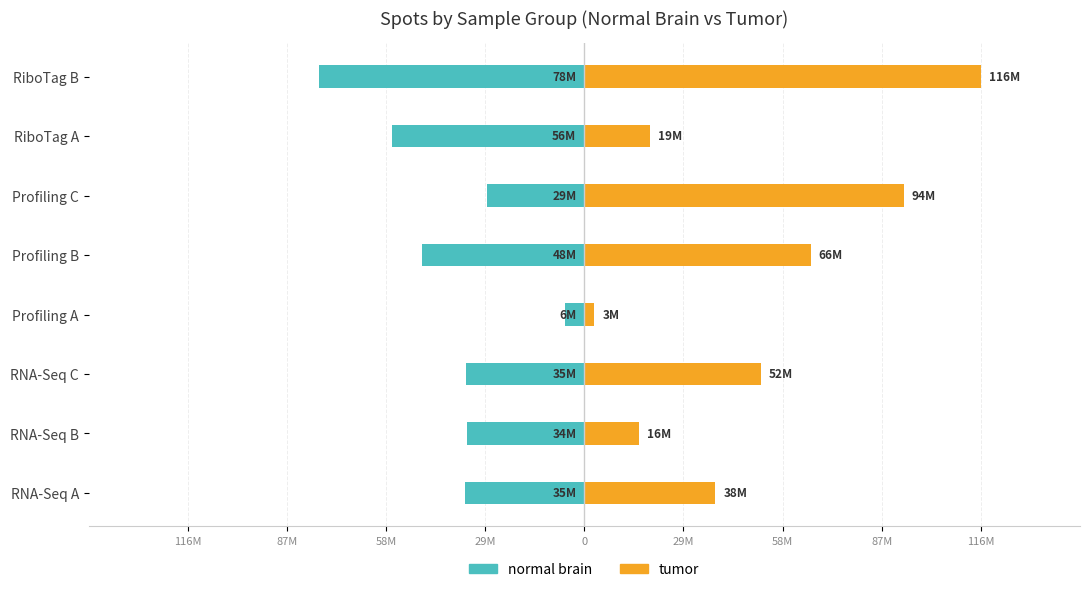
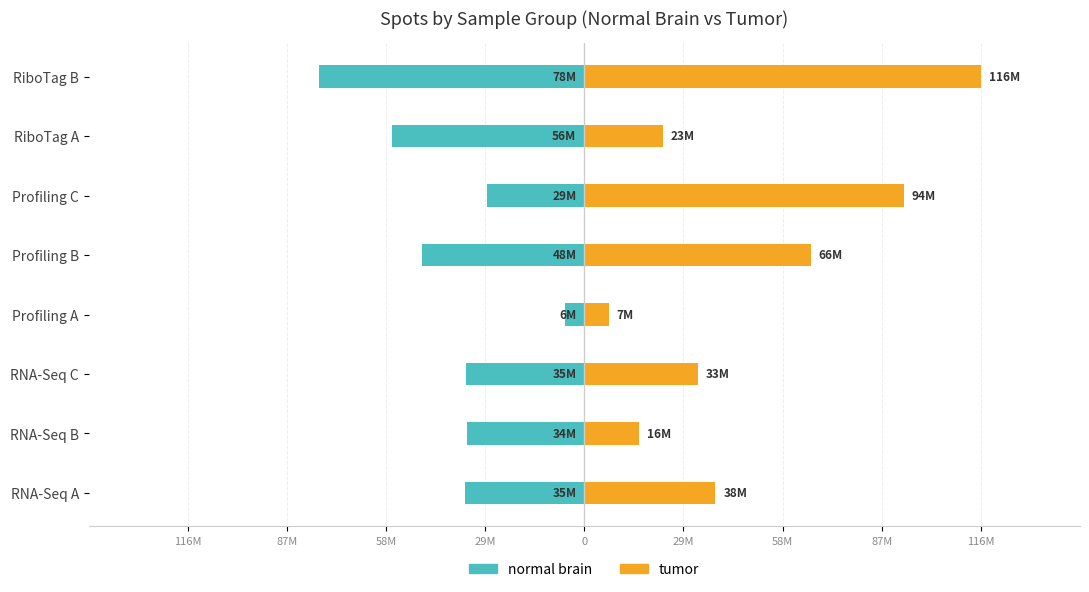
tumor, RiboTag A: 19M -> 23M
tumor, Profiling A: 3M -> 7M
tumor, RNA-Seq C: 52M -> 33M
